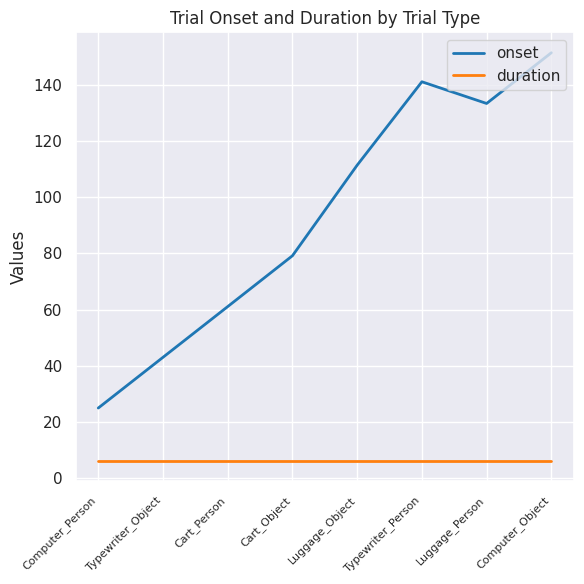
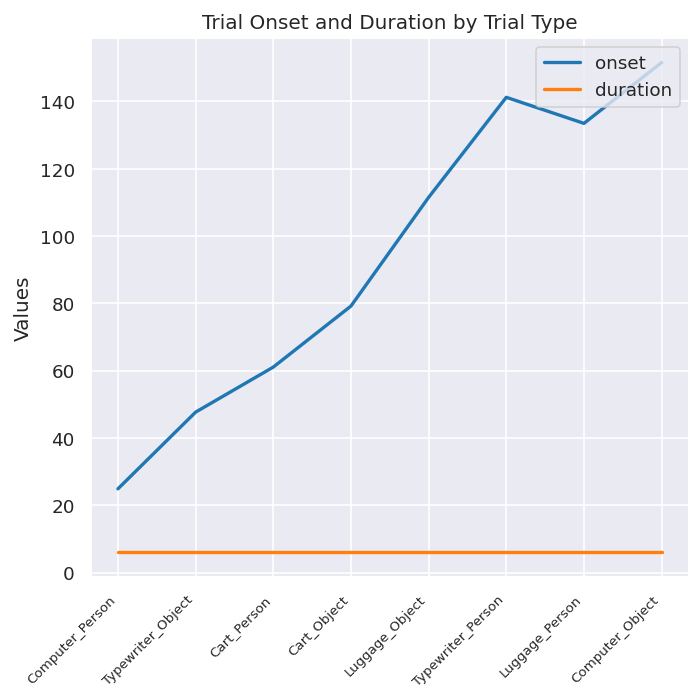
onset, Typewriter_Object: 43 -> 48
